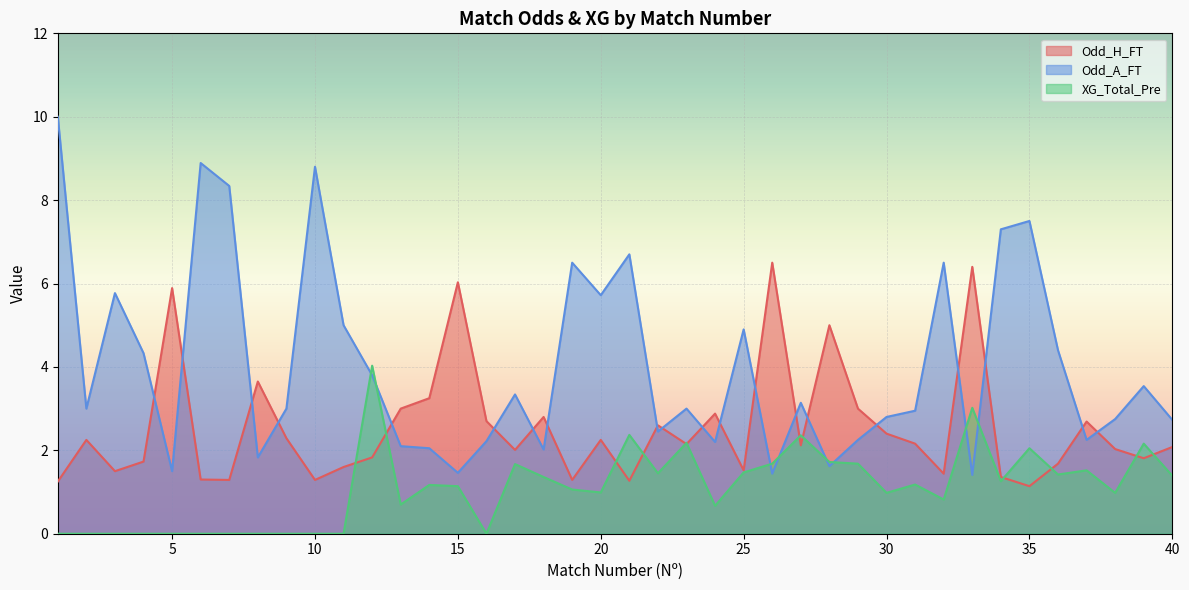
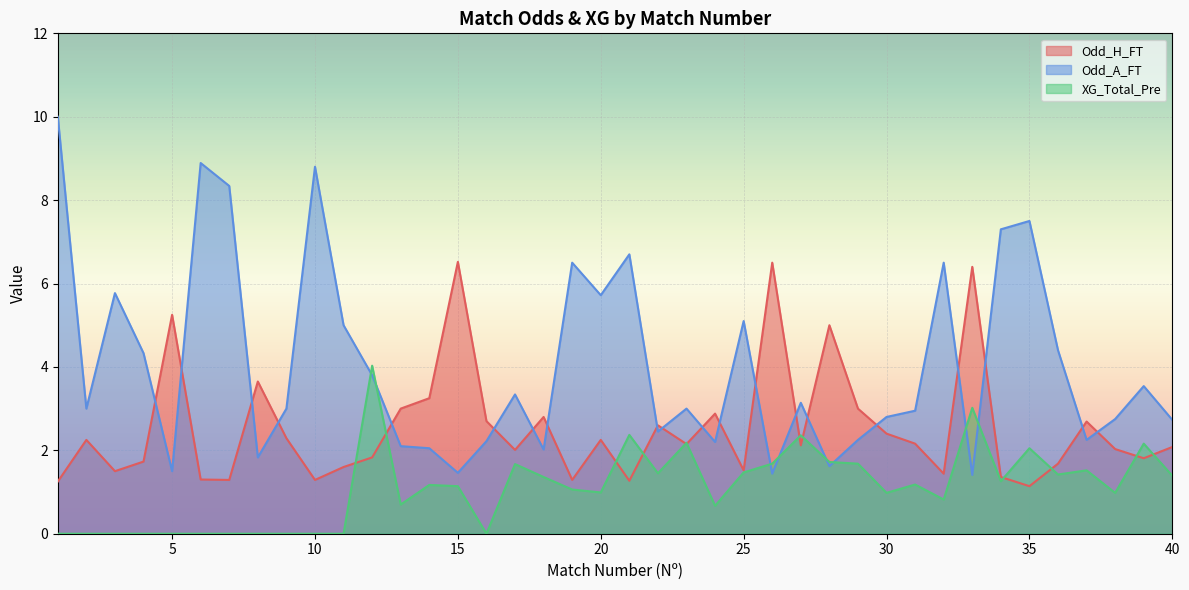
Odd_H_FT, 5: 5.9 -> 5.3
Odd_H_FT, 15: 6.0 -> 6.5
Odd_A_FT, 25: 4.9 -> 5.1
